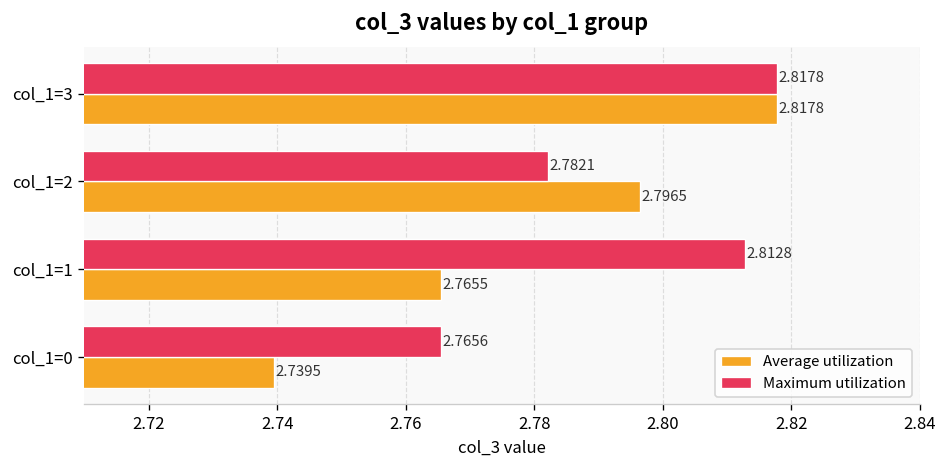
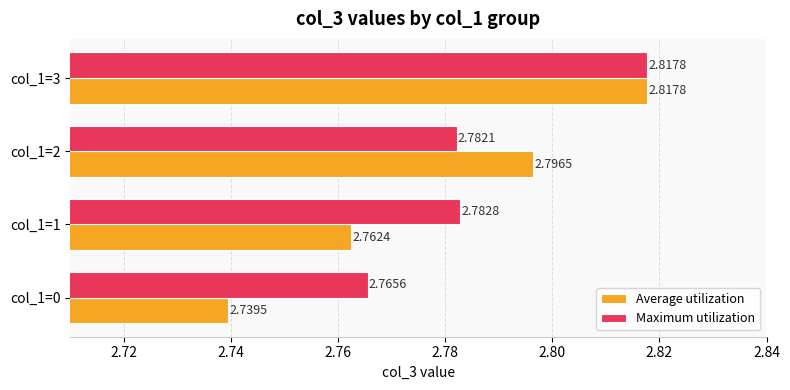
Maximum utilization, col_1=1: 2.8128 -> 2.7828
Average utilization, col_1=1: 2.7655 -> 2.7624
